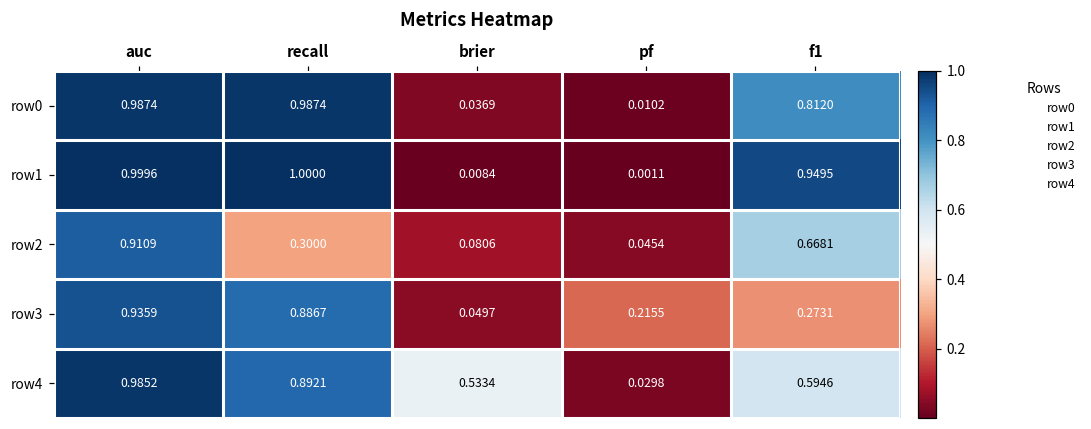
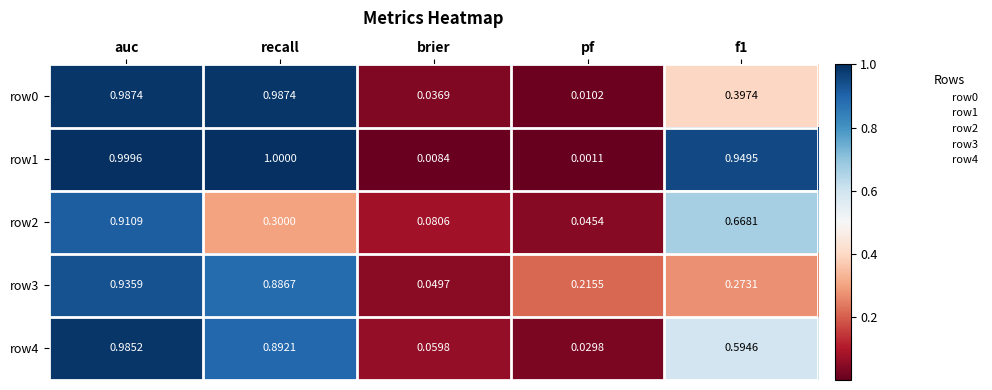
row0, f1: 0.8120 -> 0.3974
row4, brier: 0.5334 -> 0.0598
